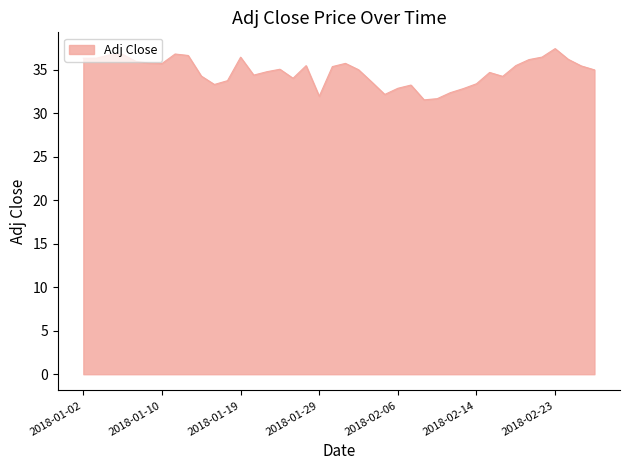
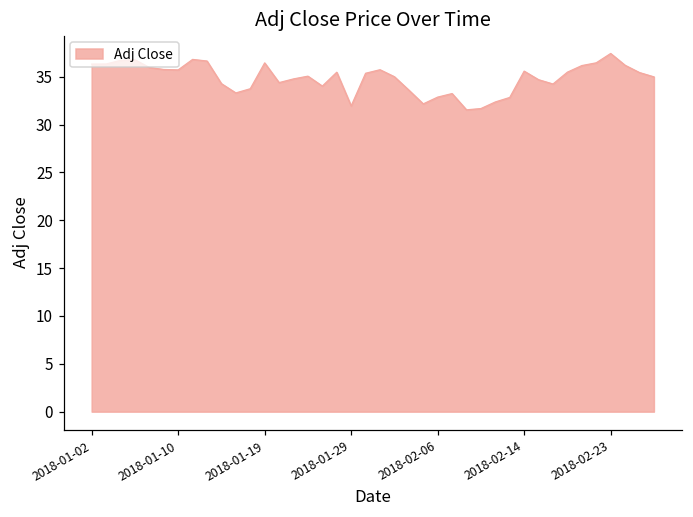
2018-02-14: 33 -> 36
